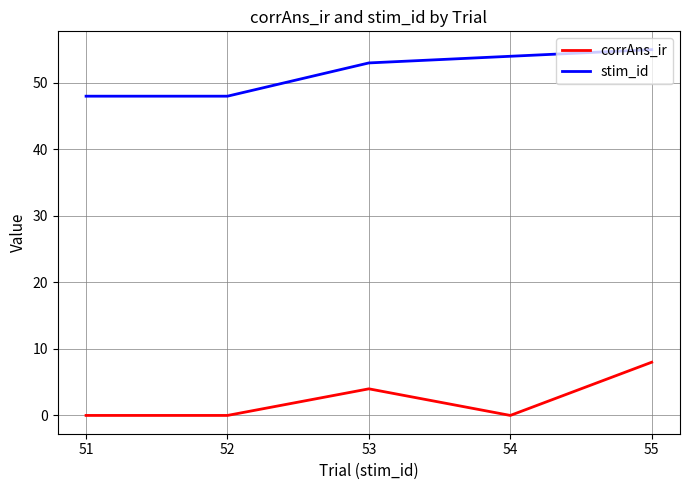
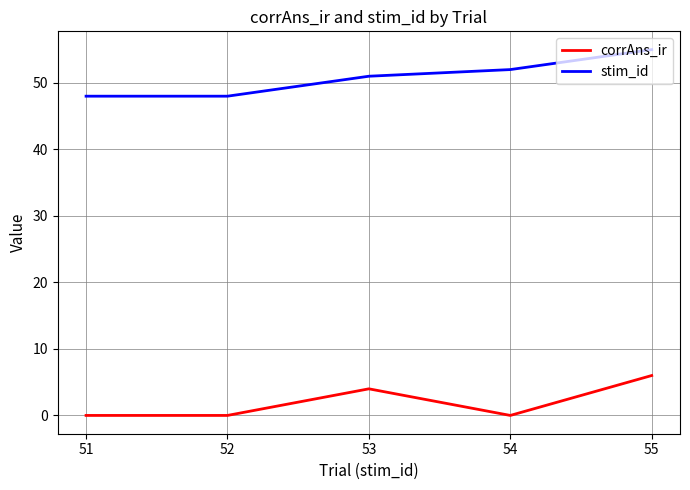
stim_id, 53: 53 -> 51
stim_id, 54: 54 -> 52
corrAns_ir, 55: 8 -> 6
